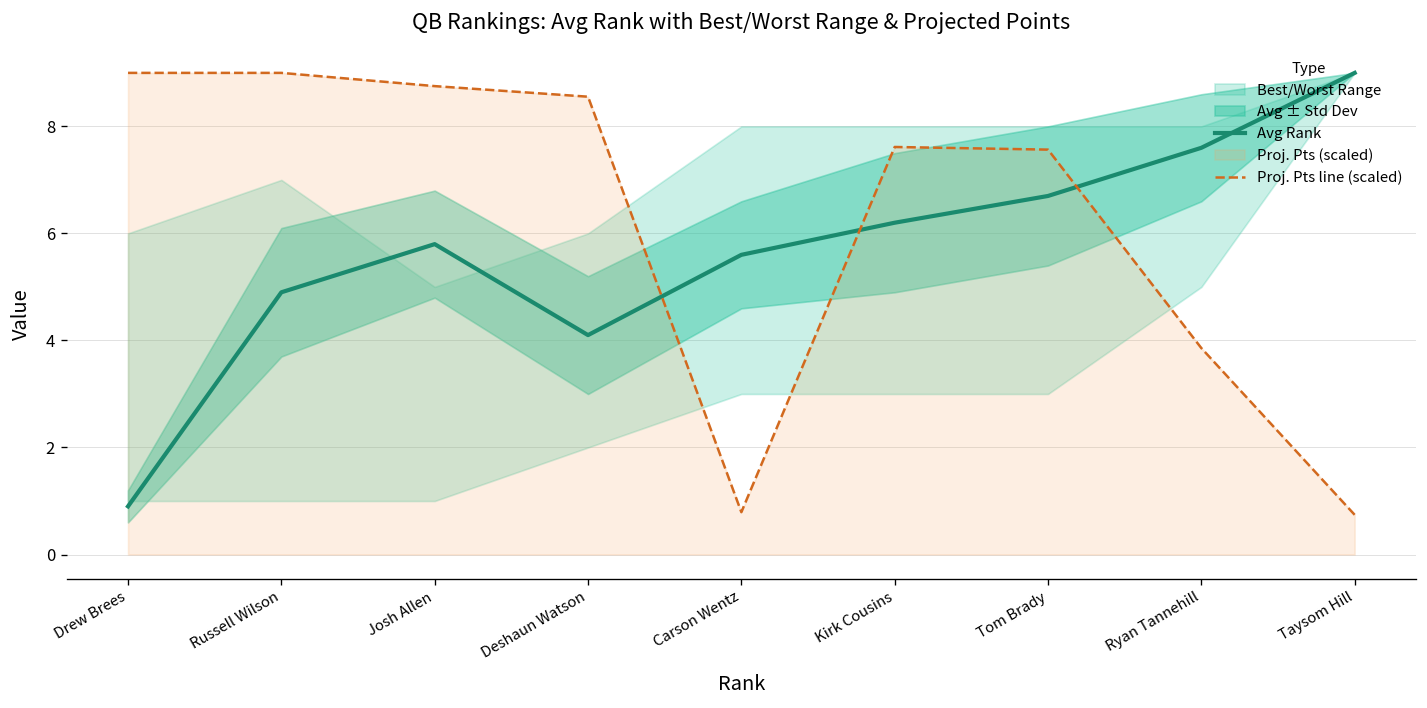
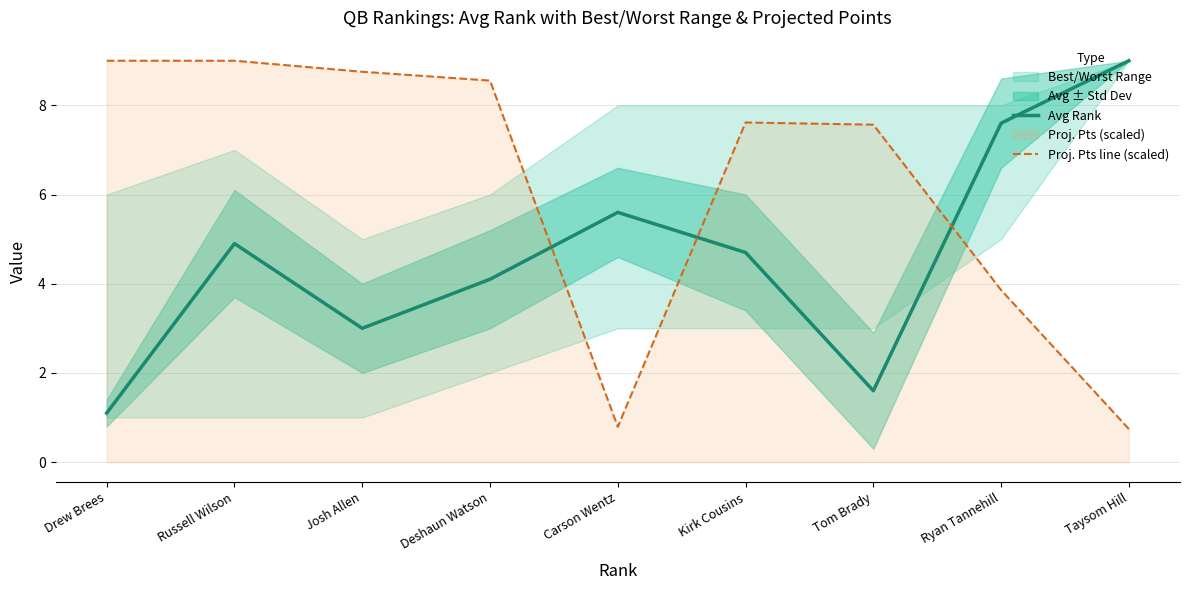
Avg Rank, Drew Brees: 0.9 -> 1.1
Avg Rank, Josh Allen: 5.8 -> 3.0
Avg Rank, Kirk Cousins: 6.2 -> 4.7
Avg Rank, Tom Brady: 6.7 -> 1.6
